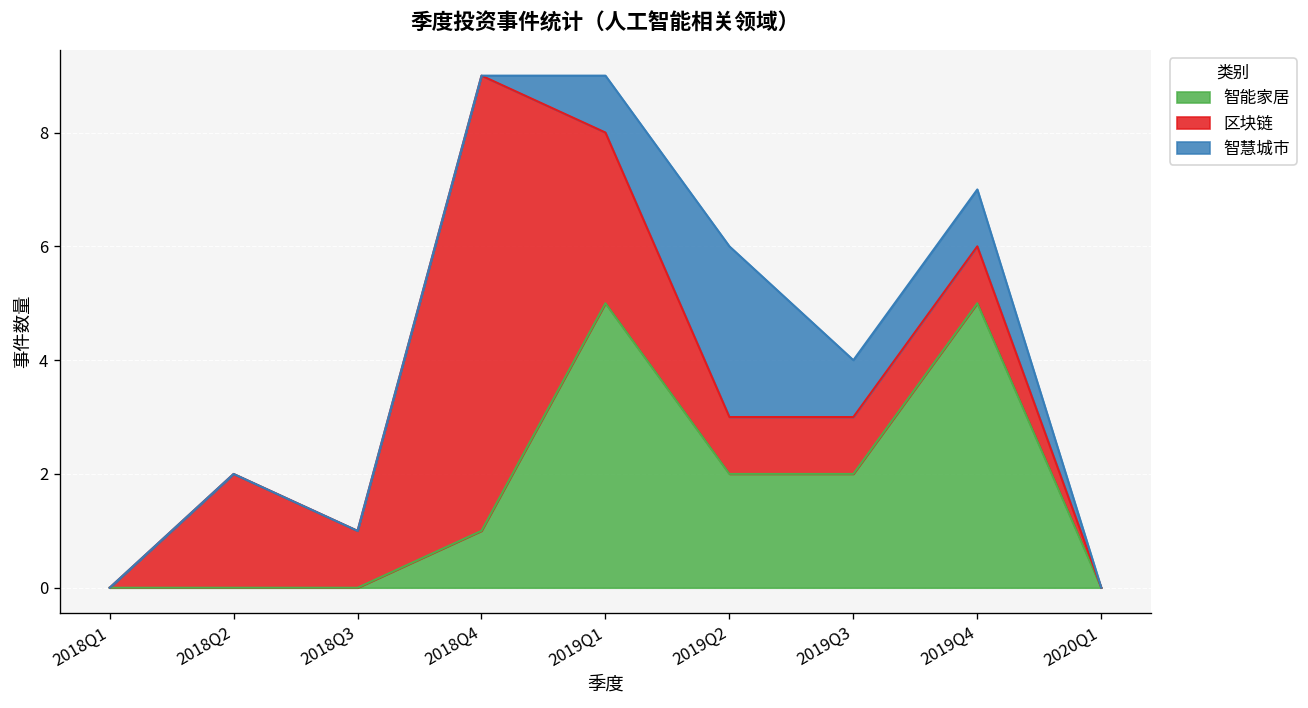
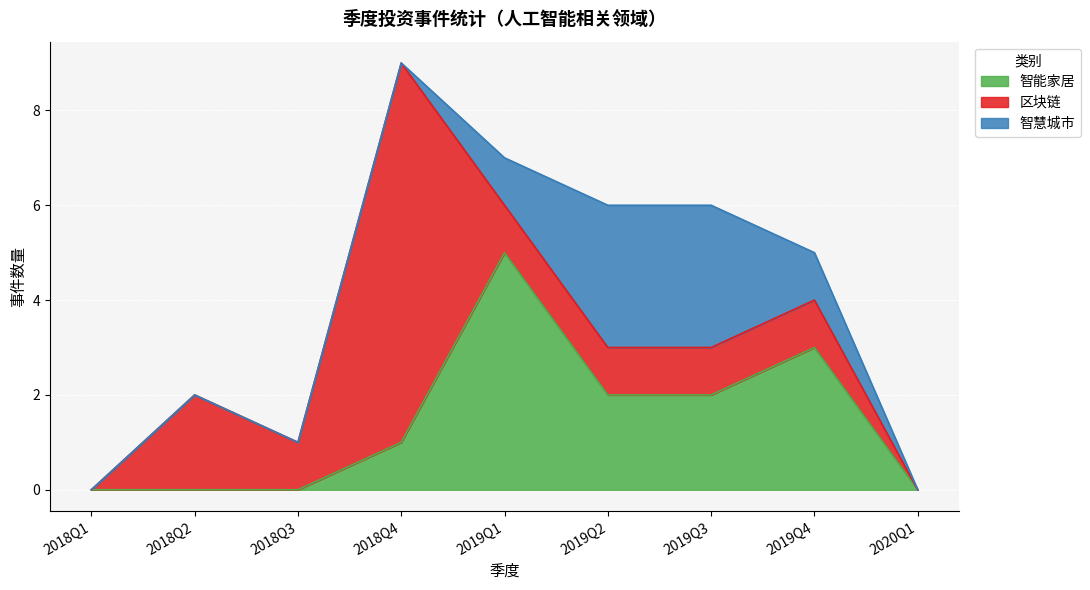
区块链, 2019Q1: 3 -> 1
智慧城市, 2019Q3: 1 -> 3
智能家居, 2019Q4: 5 -> 3
